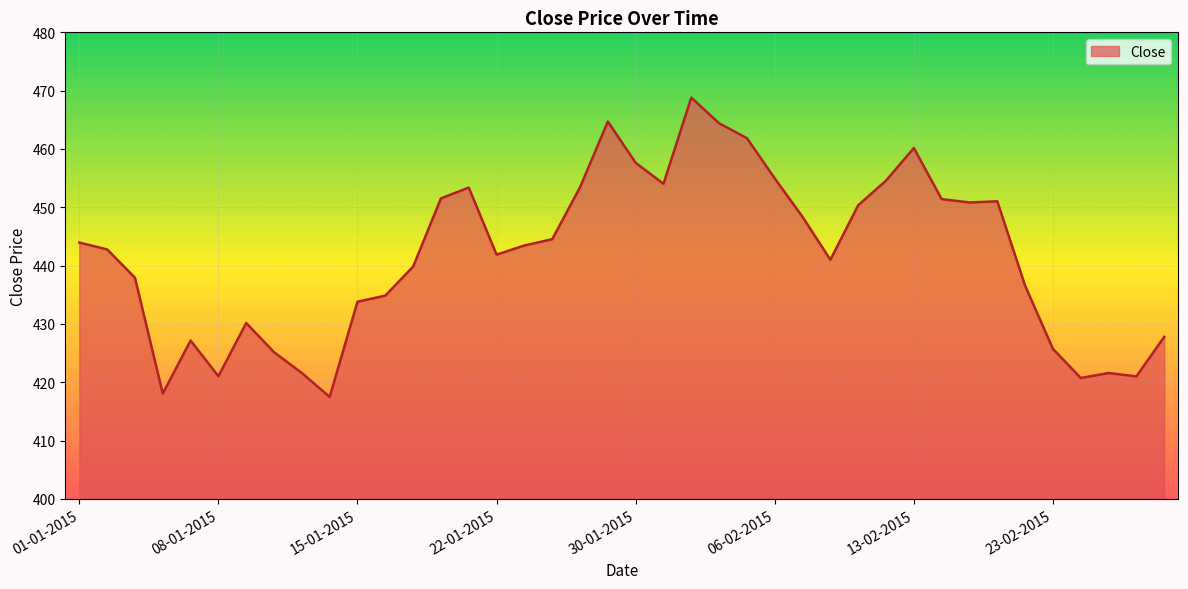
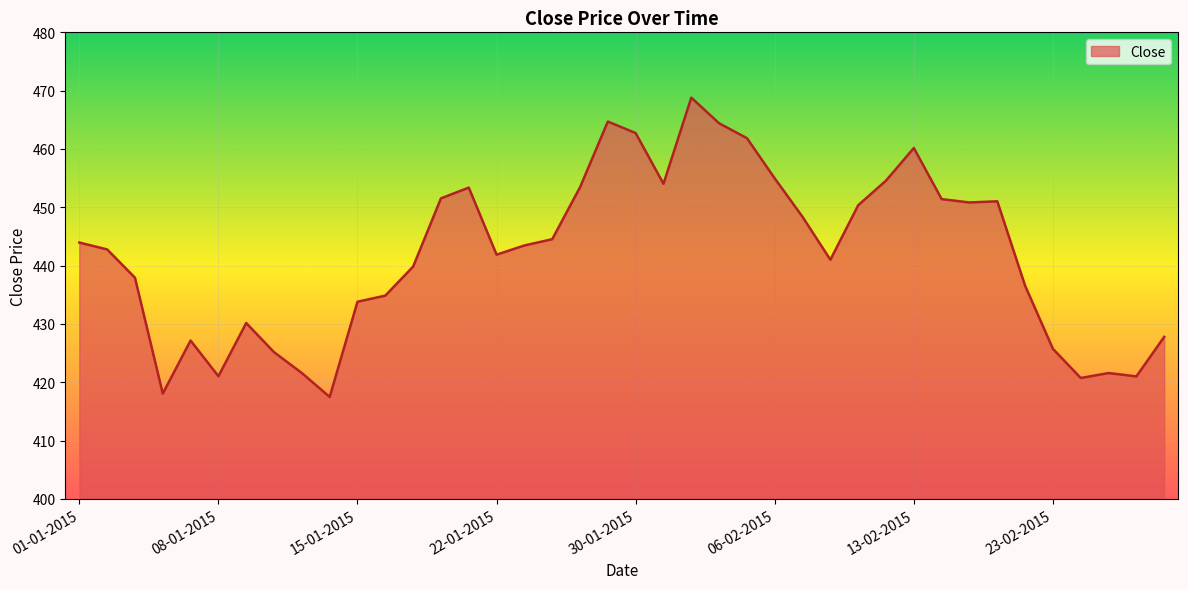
30-01-2015: 458 -> 463
